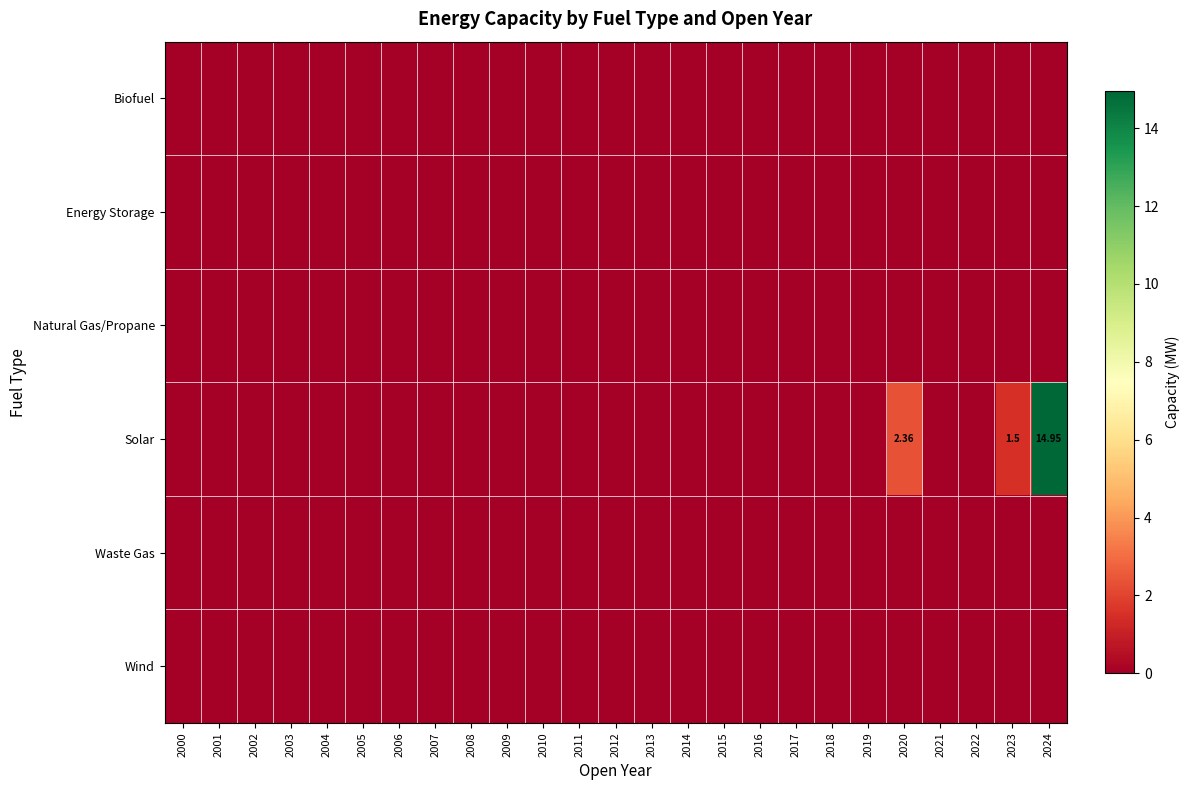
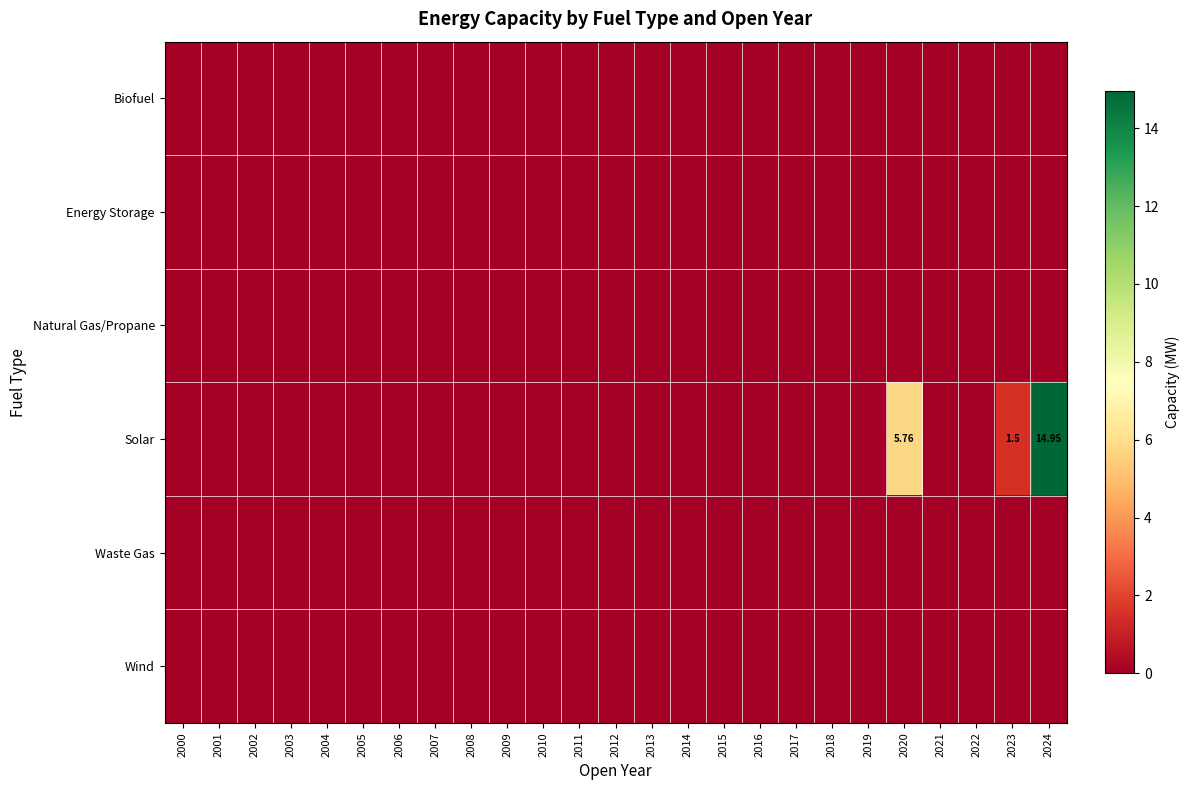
Solar, 2020: 2.36 -> 5.76
